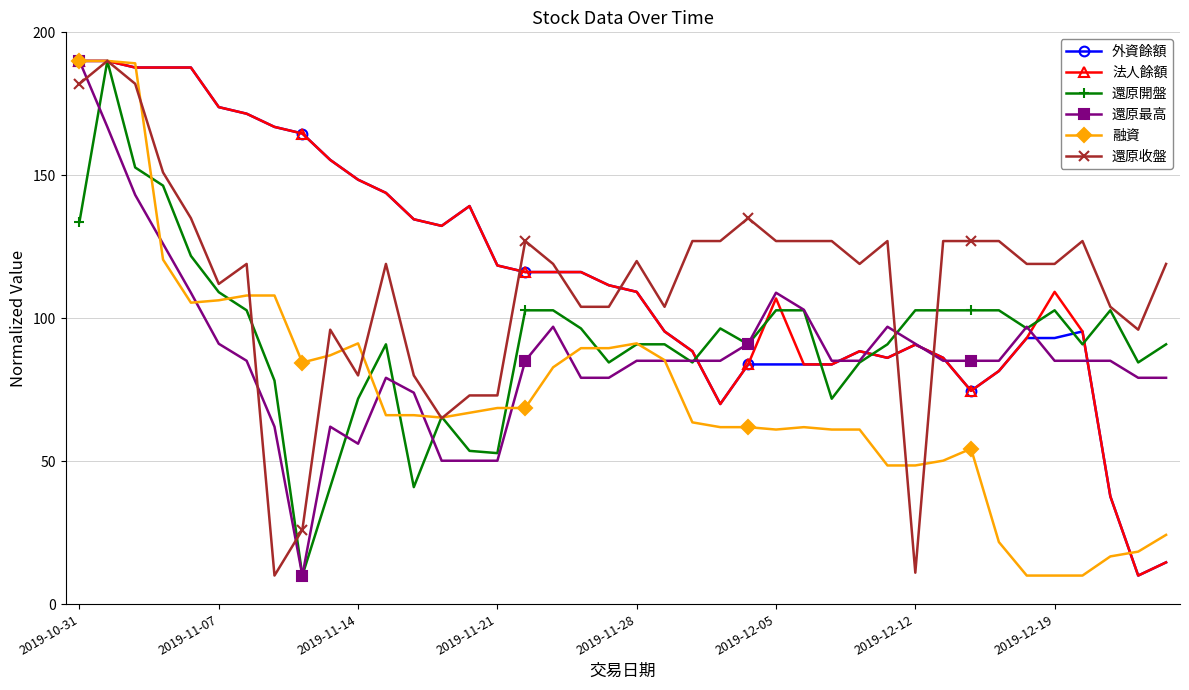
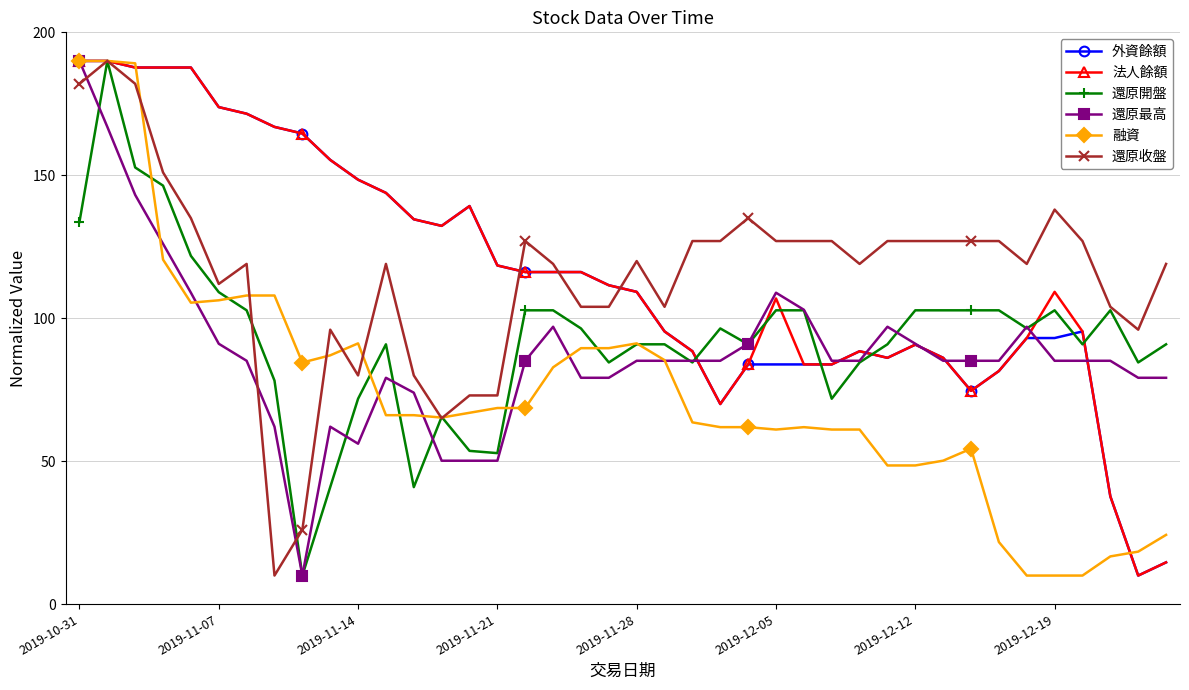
還原收盤, 2019-12-12: 11 -> 127
還原收盤, 2019-12-19: 119 -> 138
